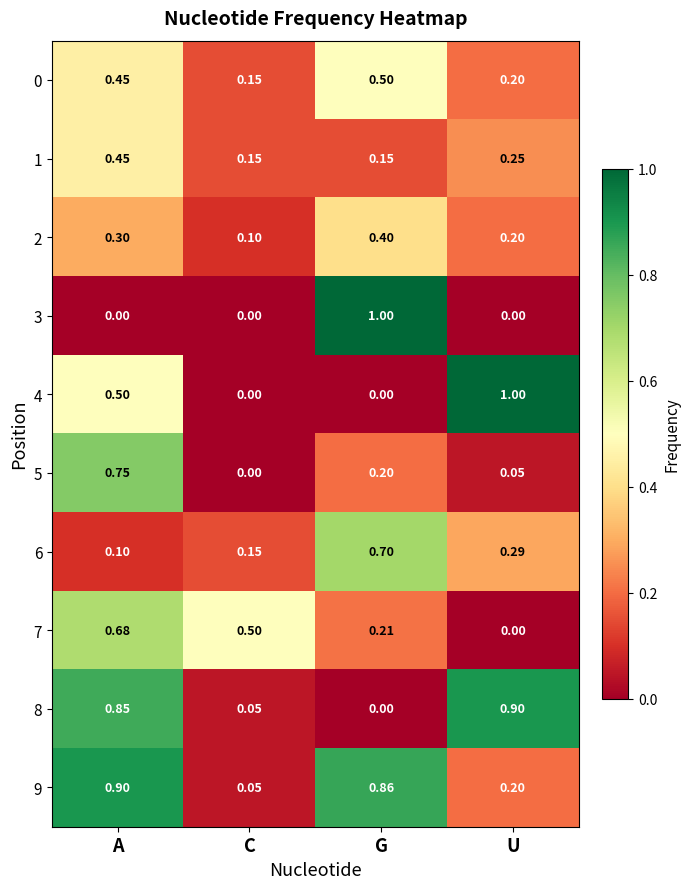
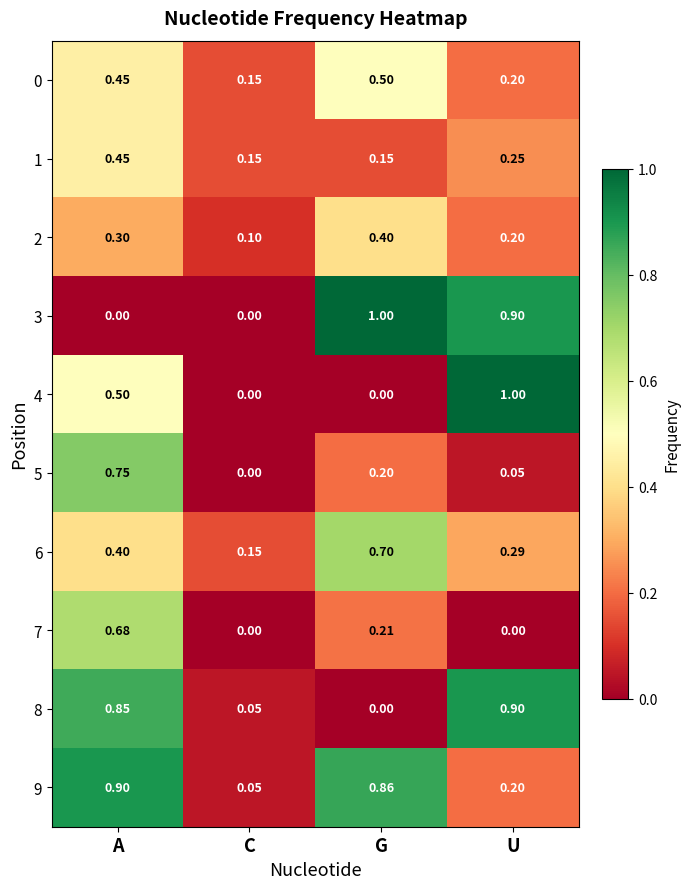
3, U: 0.00 -> 0.90
6, A: 0.10 -> 0.40
7, C: 0.50 -> 0.00
